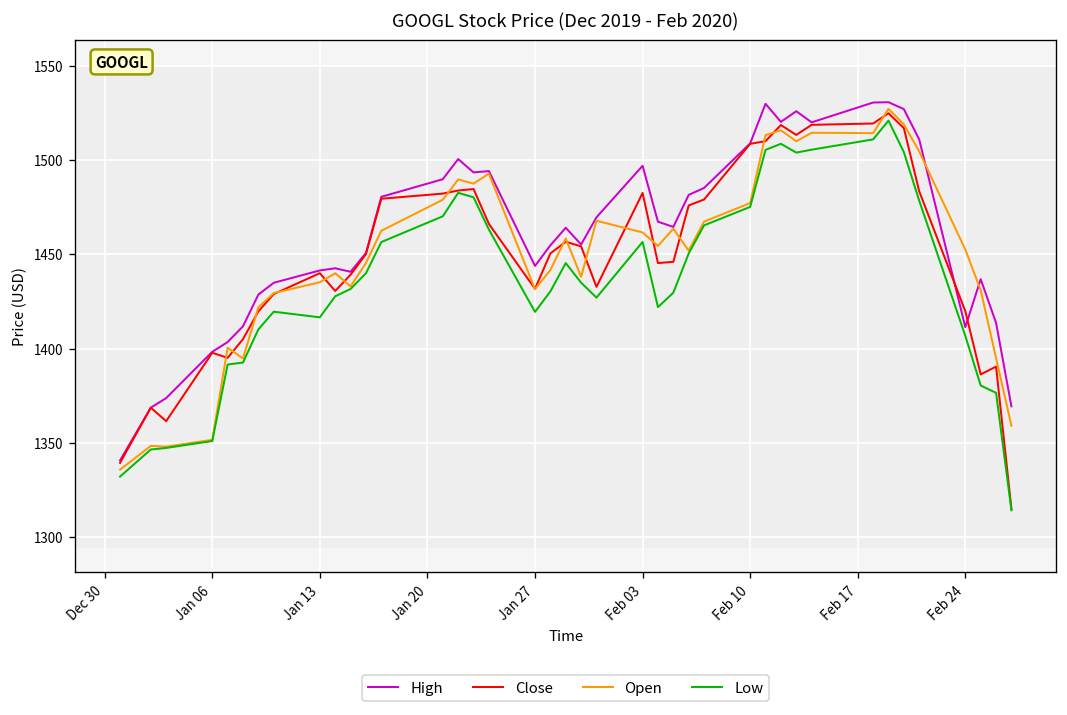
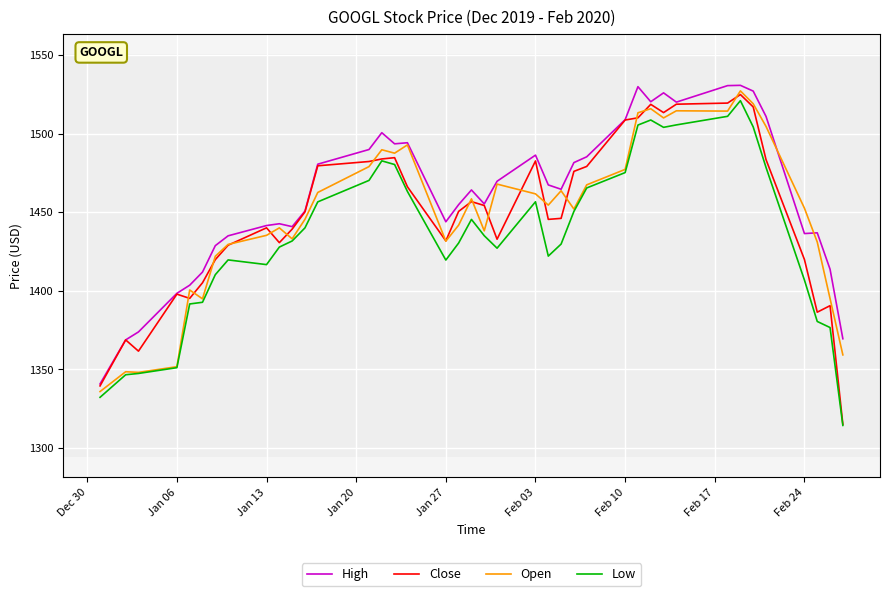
High, Feb 03: 1497 -> 1486
High, Feb 24: 1411 -> 1436
